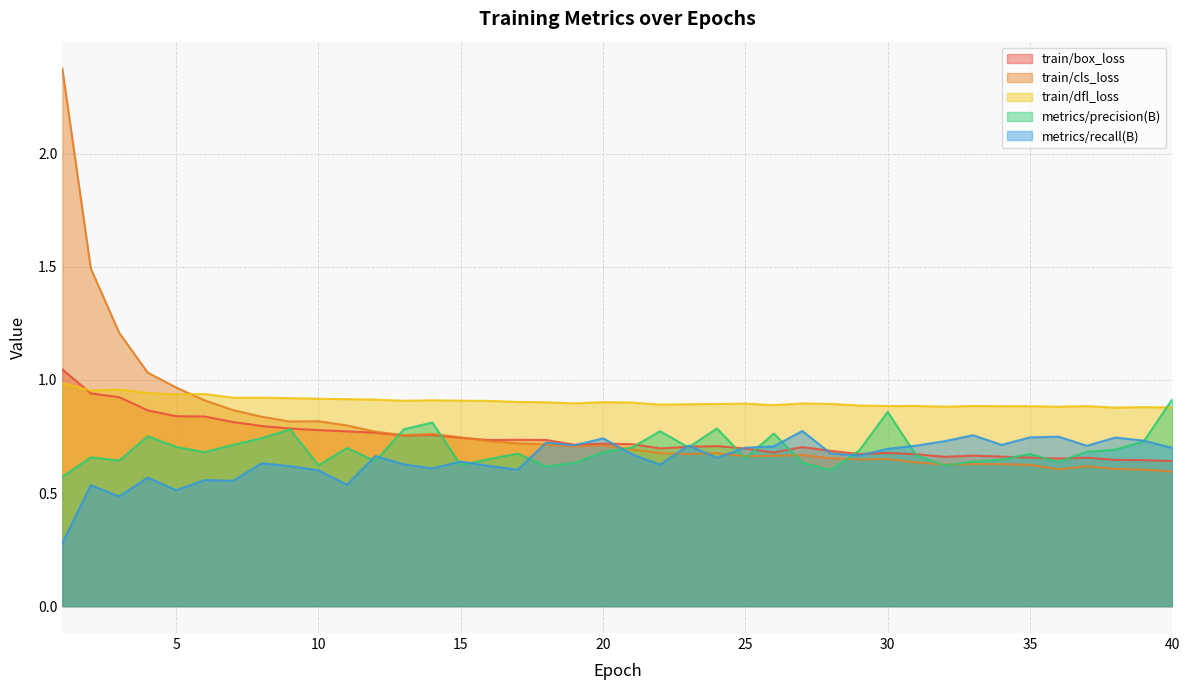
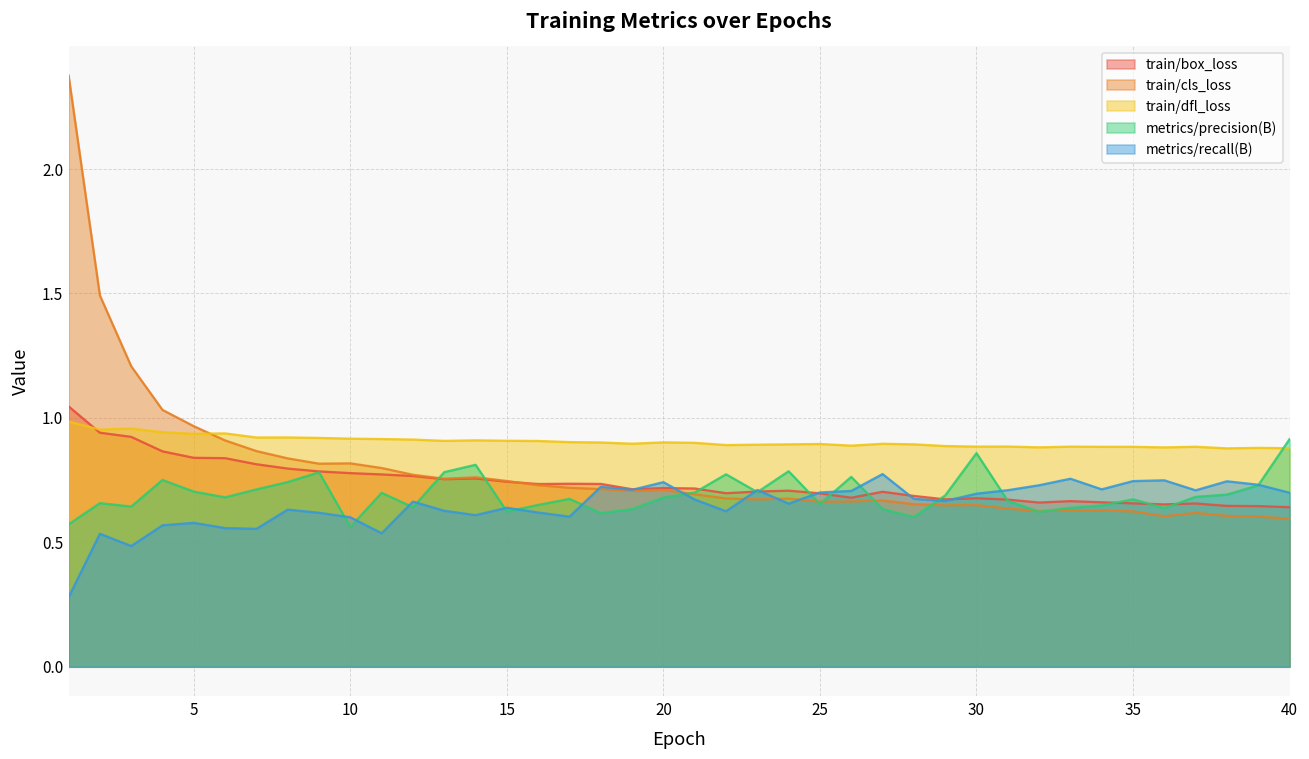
metrics/recall(B), 5: 0.51 -> 0.58
metrics/precision(B), 10: 0.62 -> 0.56
